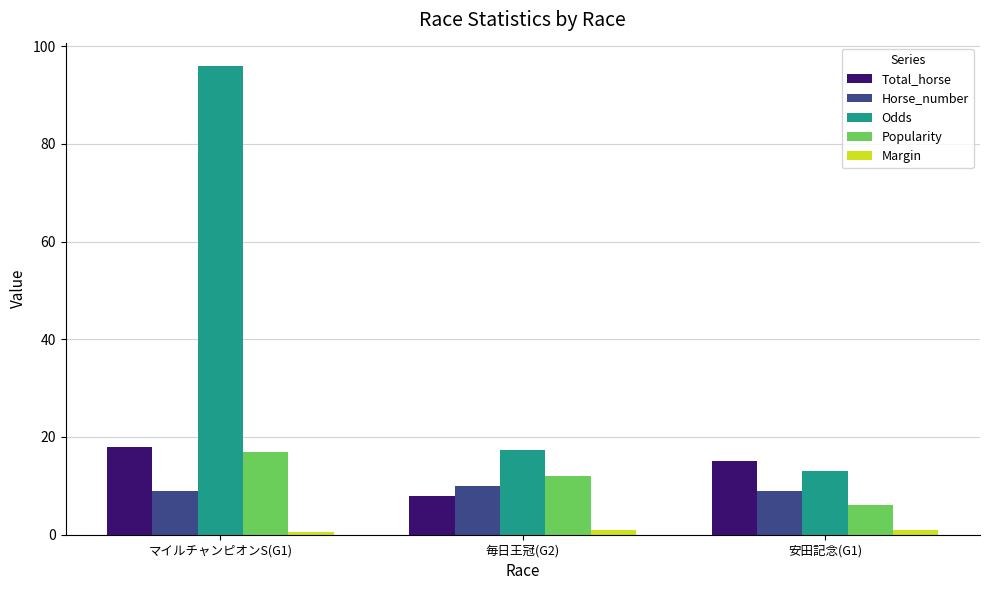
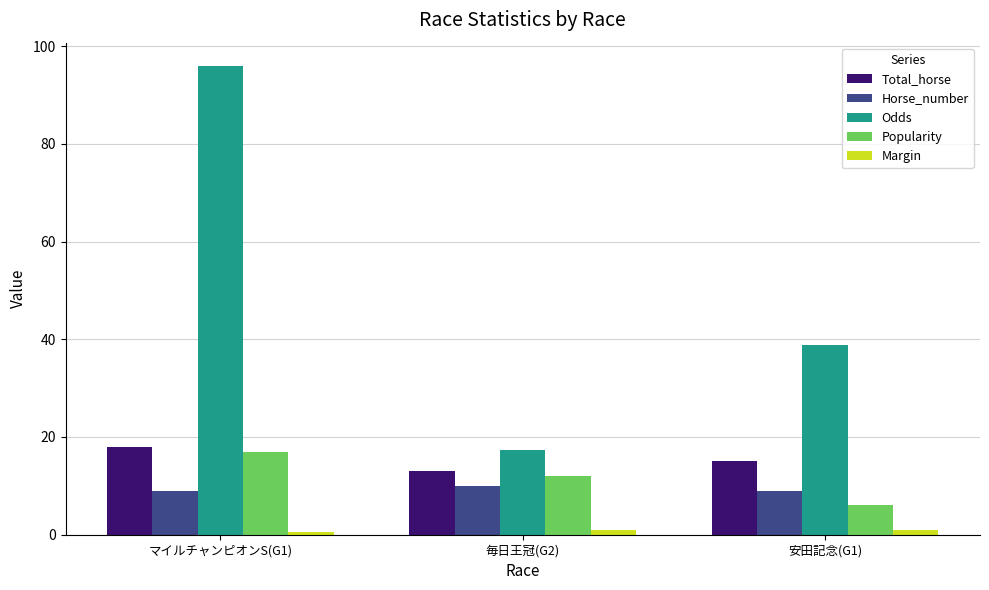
Total_horse, 毎日王冠(G2): 8 -> 13
Odds, 安田記念(G1): 13 -> 39
